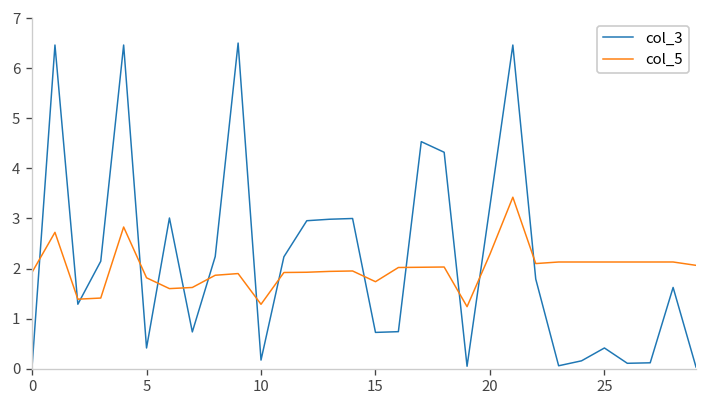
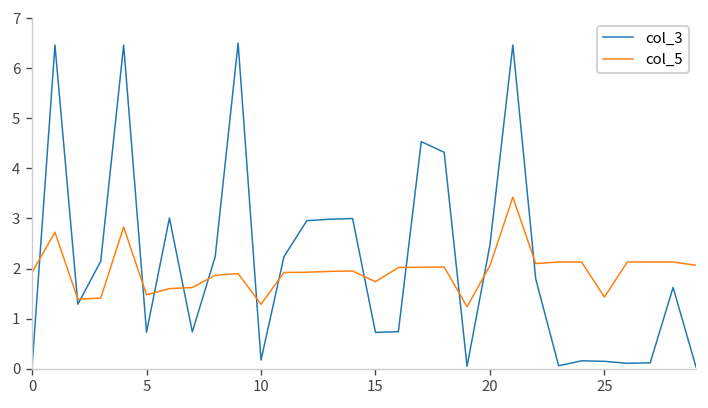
col_3, 5: 0.4 -> 0.7
col_5, 5: 1.8 -> 1.5
col_3, 20: 3.3 -> 2.5
col_5, 20: 2.3 -> 2.1
col_3, 25: 0.4 -> 0.1
col_5, 25: 2.1 -> 1.4
